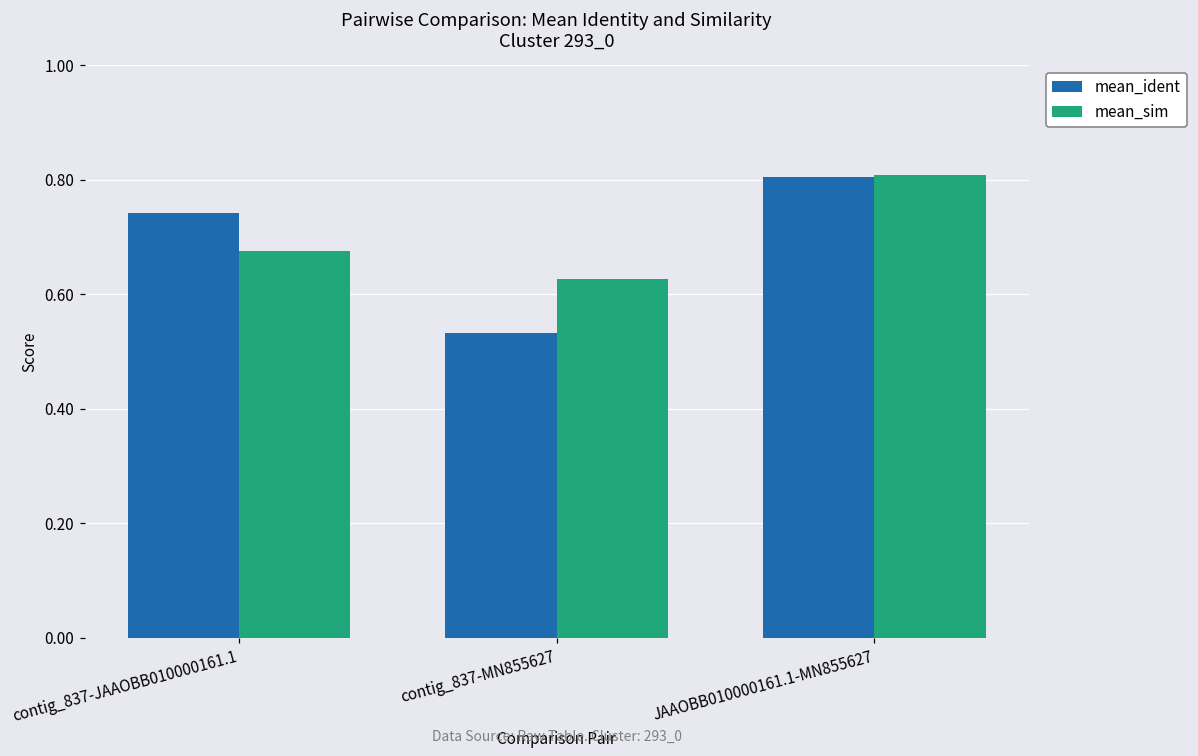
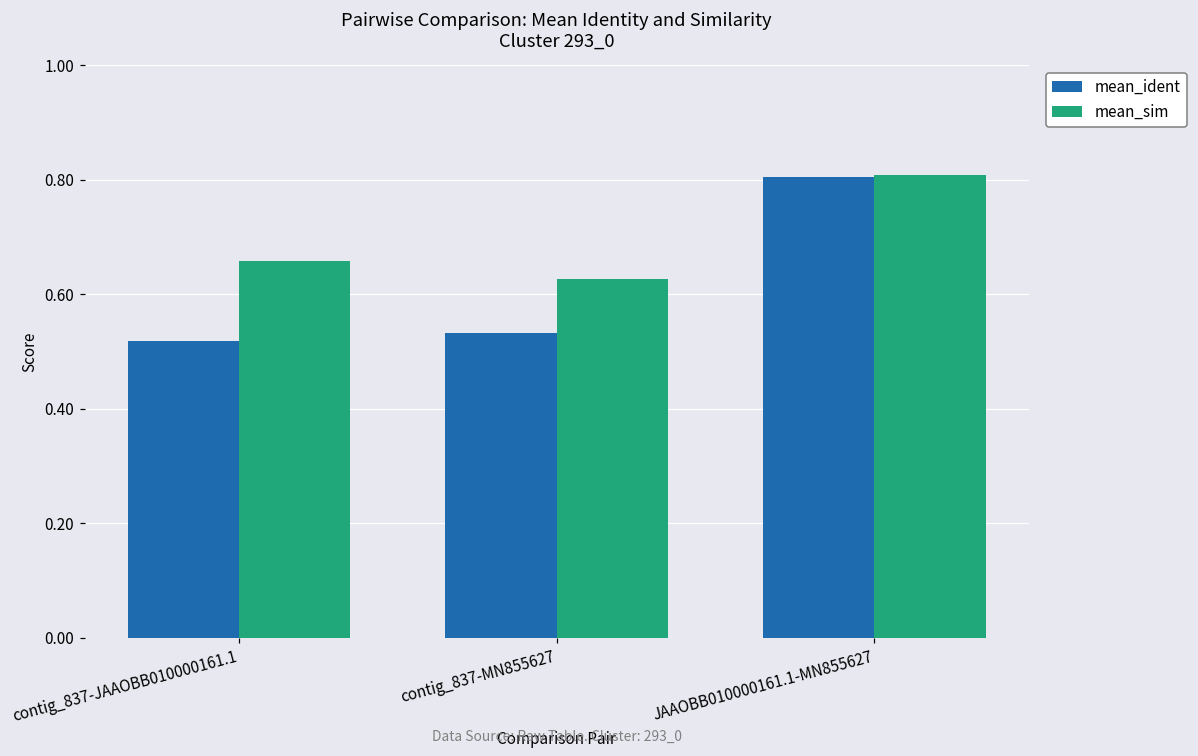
mean_ident, contig_837-JAAOBB010000161.1: 0.74 -> 0.52
mean_sim, contig_837-JAAOBB010000161.1: 0.68 -> 0.66
